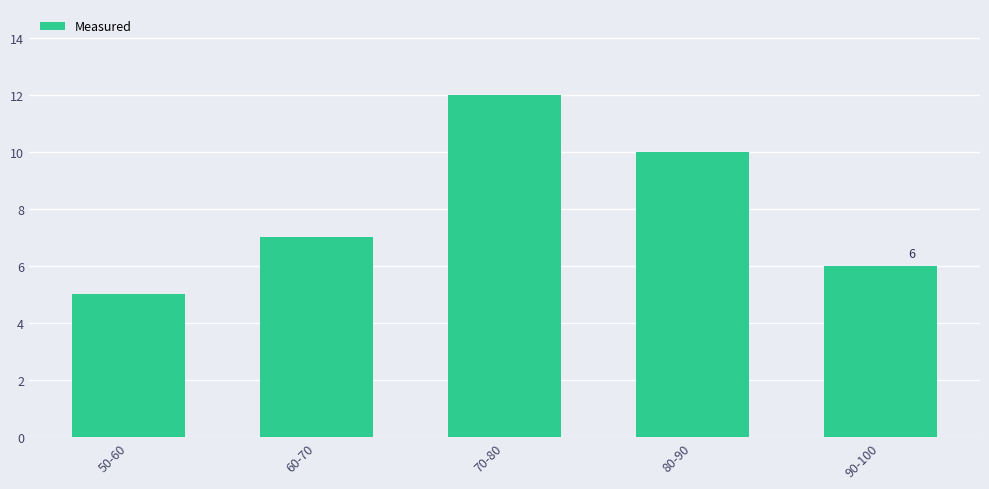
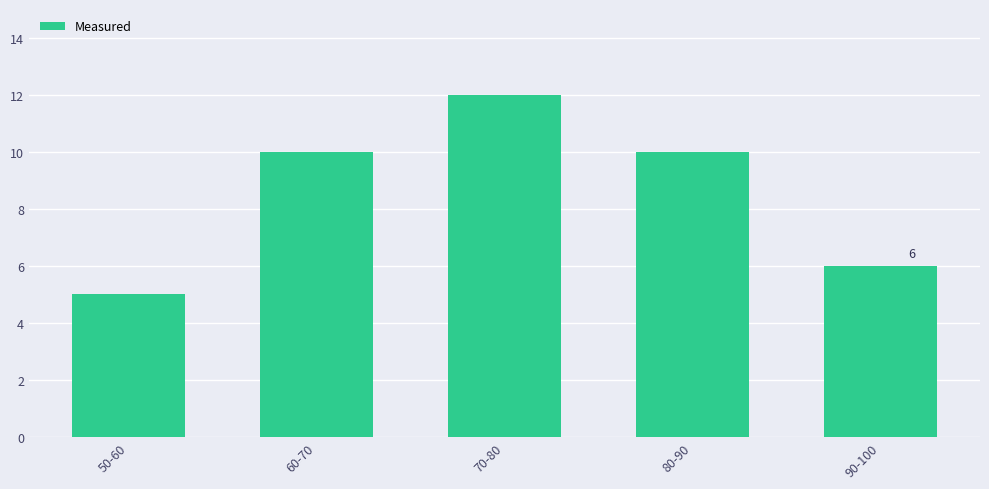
60-70: 7 -> 10
